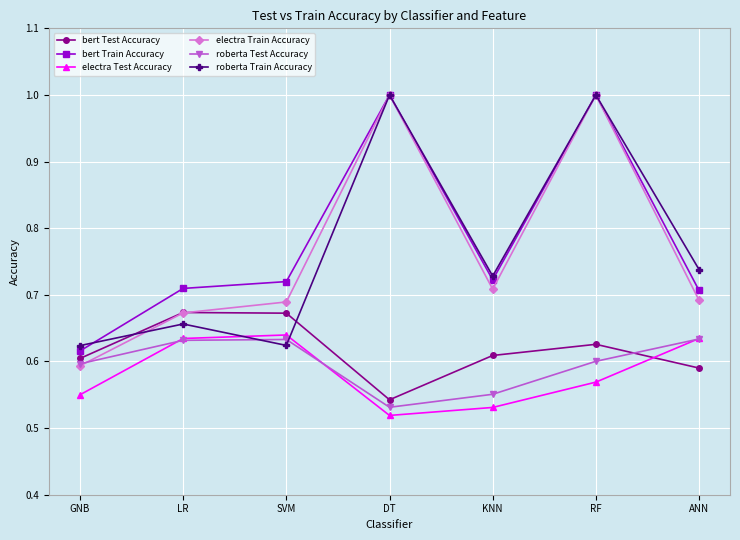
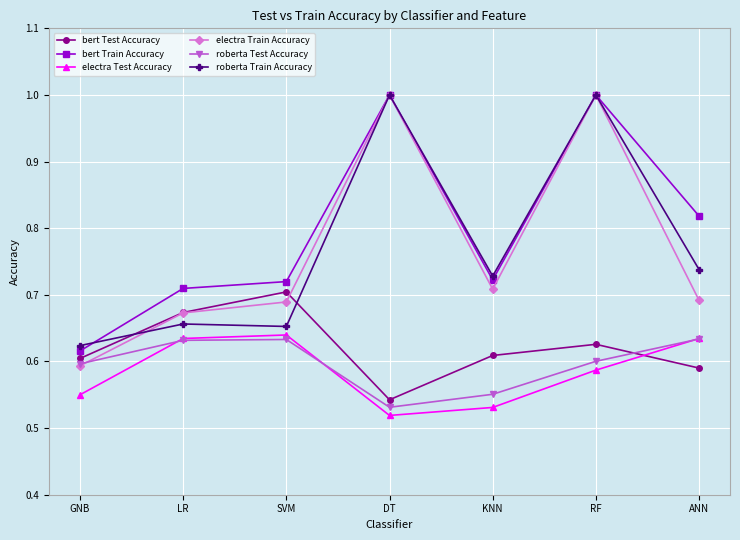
bert Test Accuracy, SVM: 0.67 -> 0.70
roberta Train Accuracy, SVM: 0.62 -> 0.65
electra Test Accuracy, RF: 0.57 -> 0.59
bert Train Accuracy, ANN: 0.71 -> 0.82
